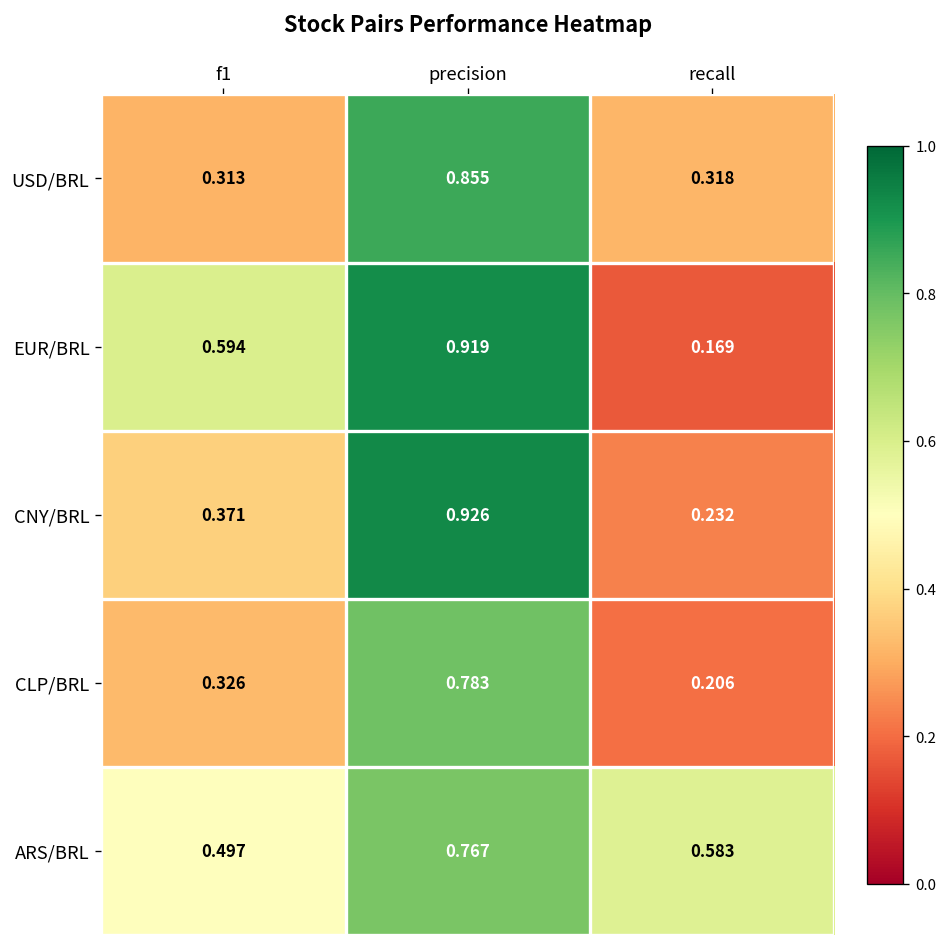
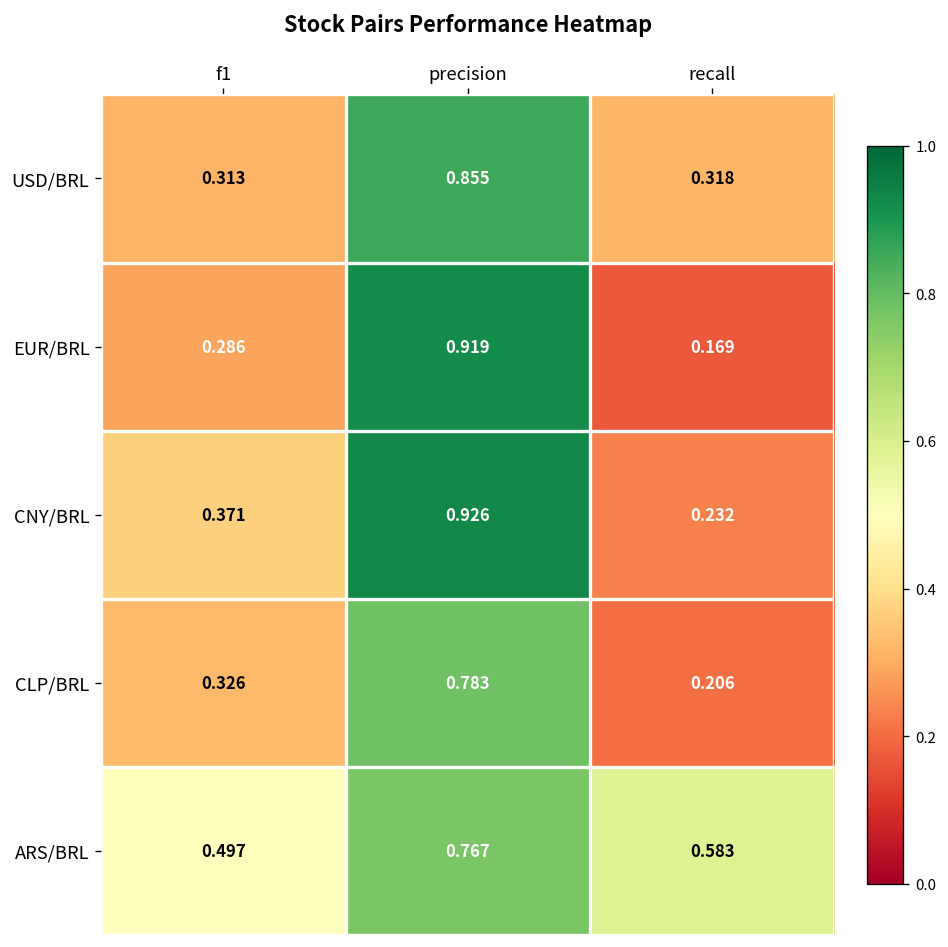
EUR/BRL, f1: 0.594 -> 0.286
